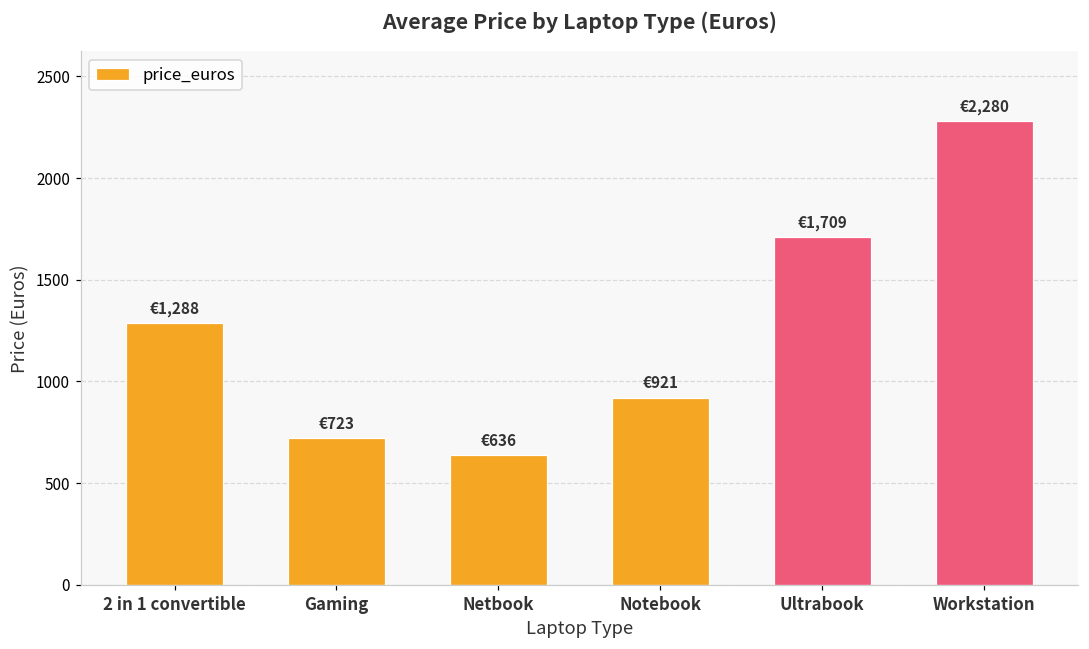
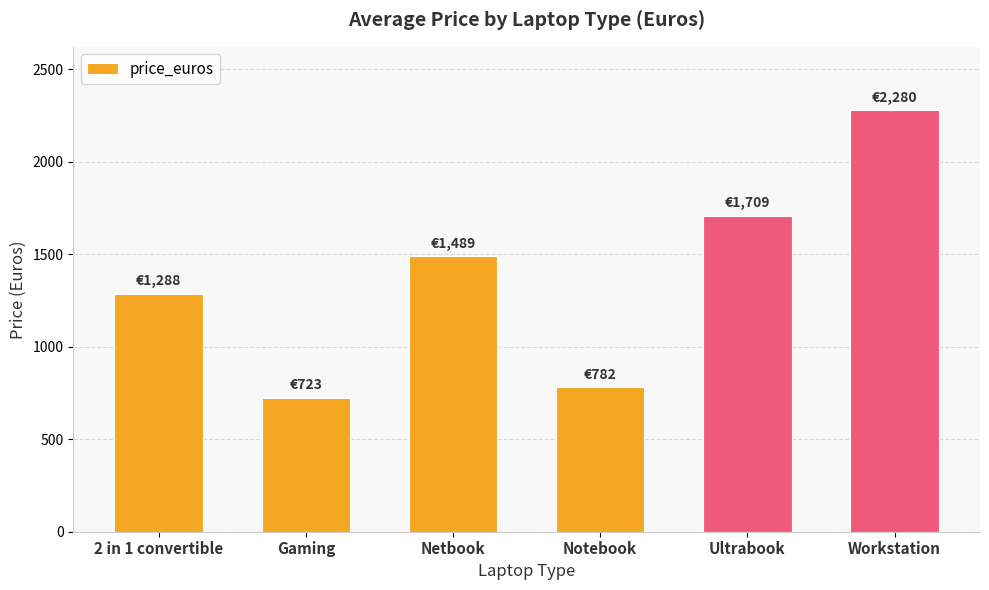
Netbook: €636 -> €1,489
Notebook: €921 -> €782
